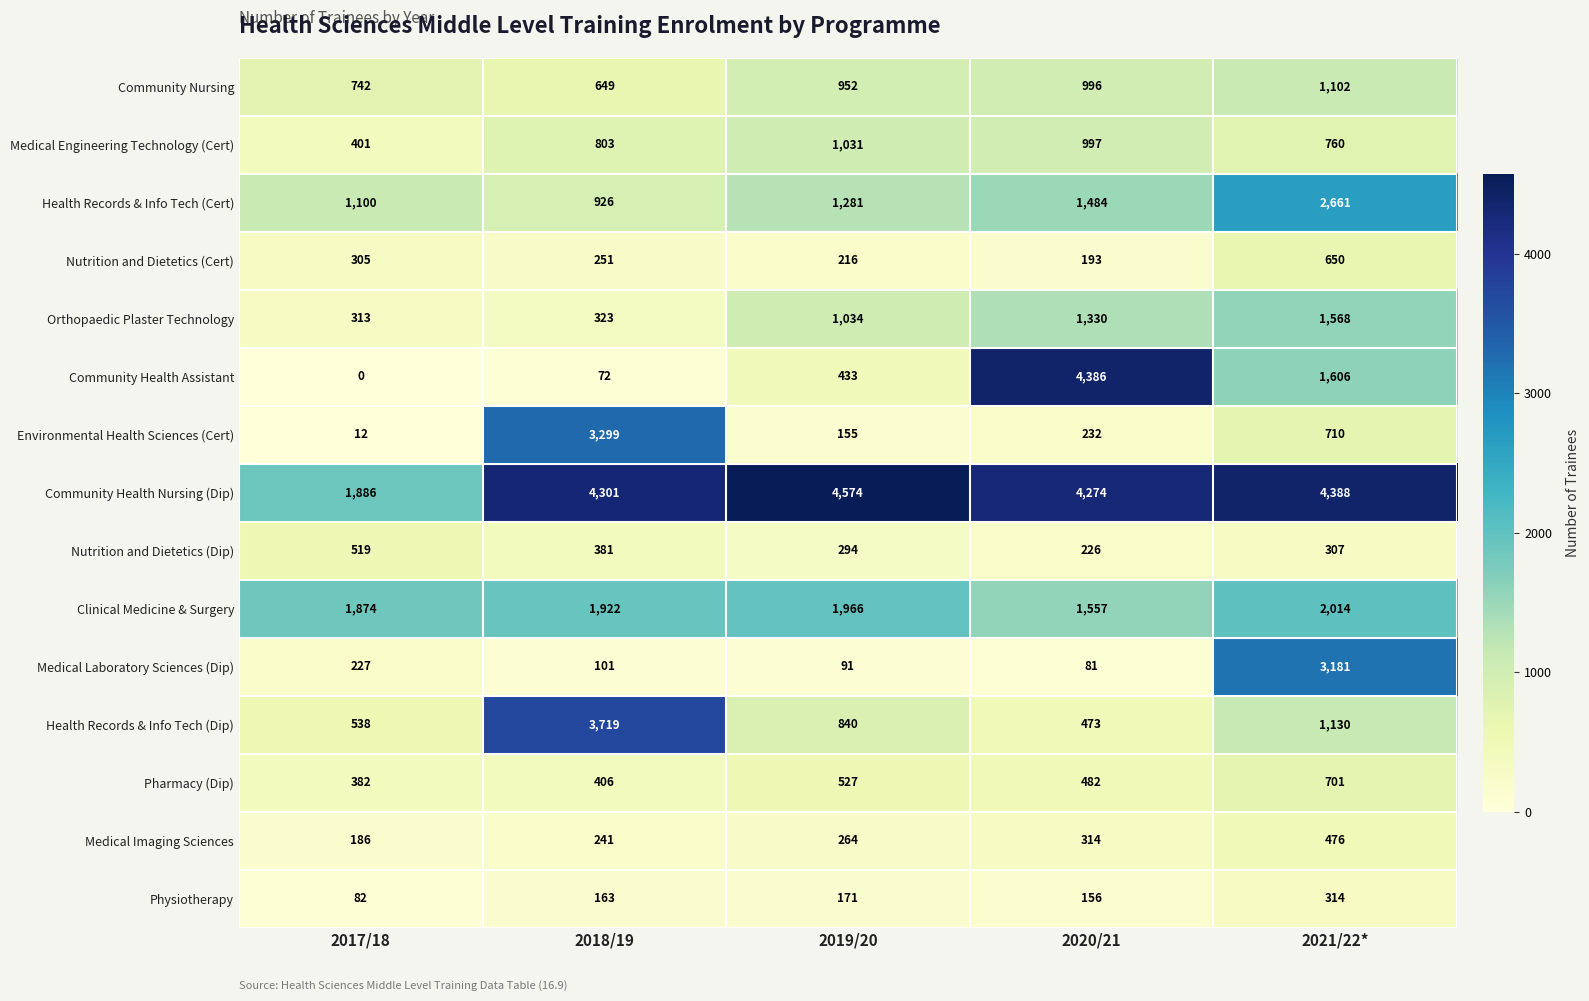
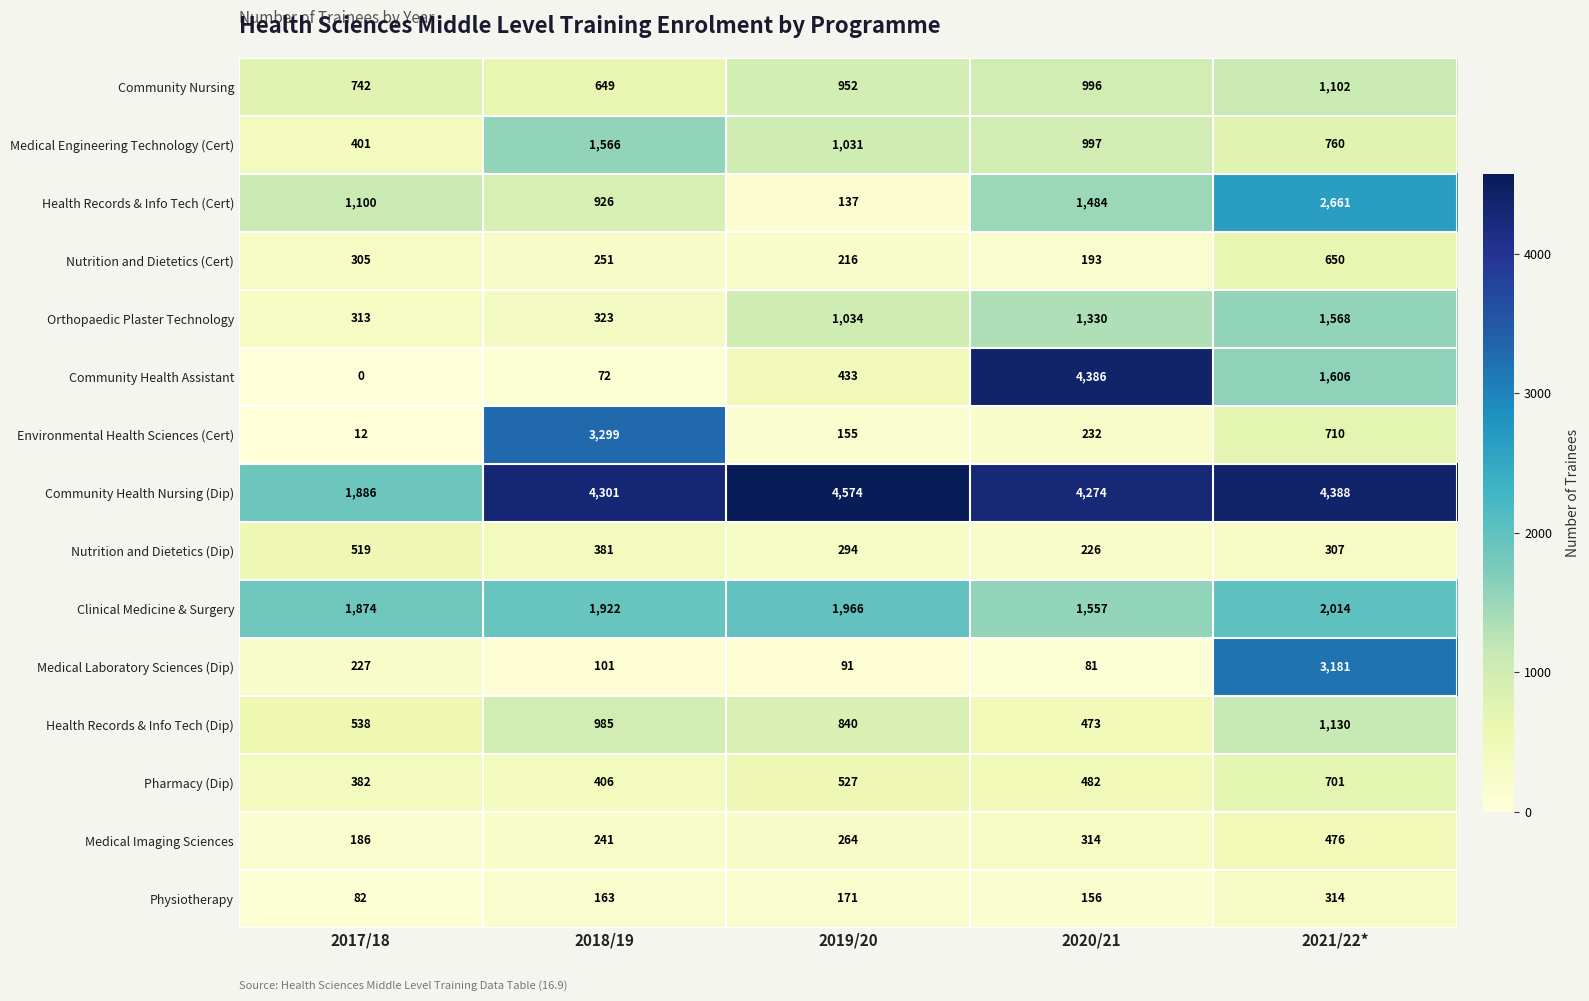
Medical Engineering Technology (Cert), 2018/19: 803 -> 1,566
Health Records & Info Tech (Cert), 2019/20: 1,281 -> 137
Health Records & Info Tech (Dip), 2018/19: 3,719 -> 985
